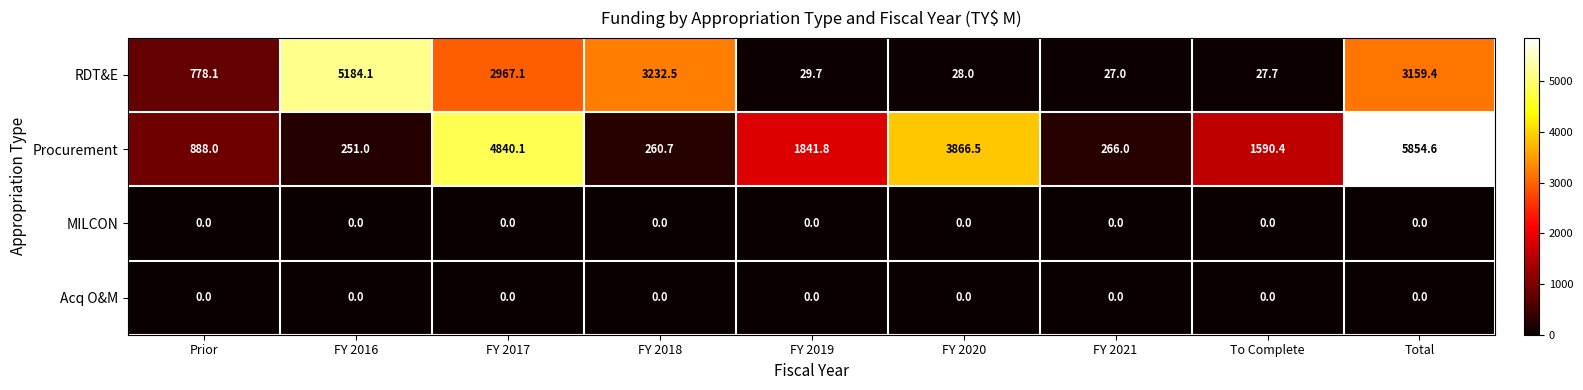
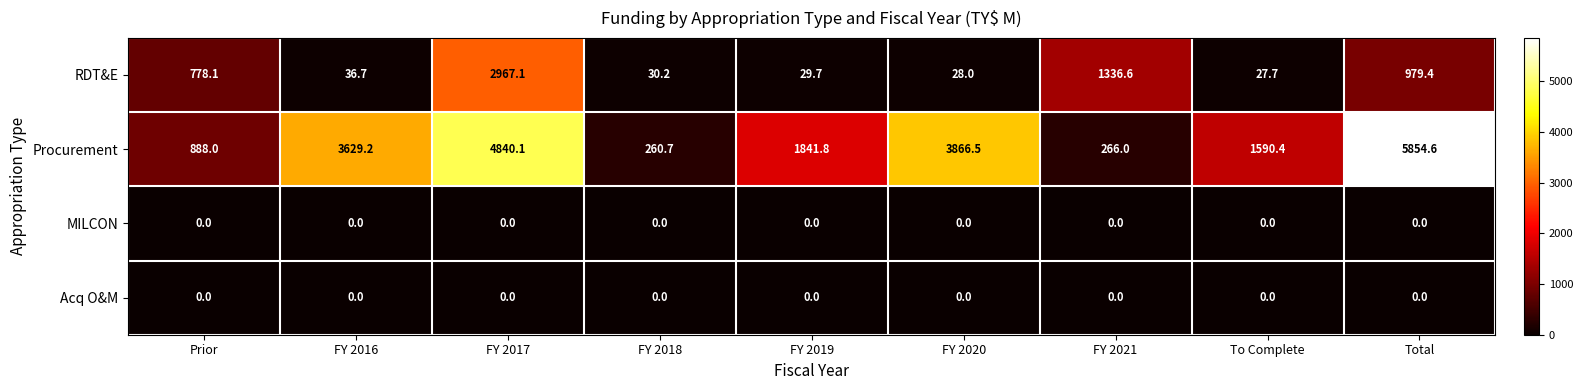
RDT&E, FY 2016: 5184.1 -> 36.7
RDT&E, FY 2018: 3232.5 -> 30.2
RDT&E, FY 2021: 27.0 -> 1336.6
RDT&E, Total: 3159.4 -> 979.4
Procurement, FY 2016: 251.0 -> 3629.2
